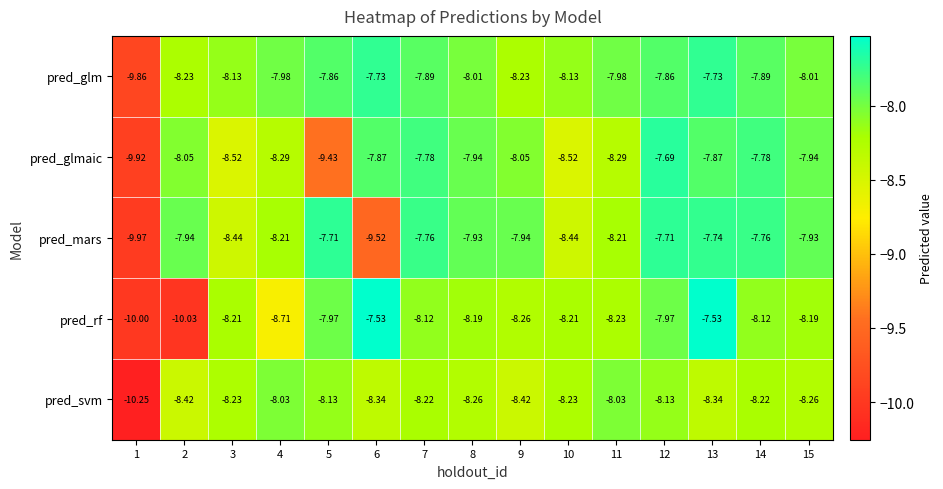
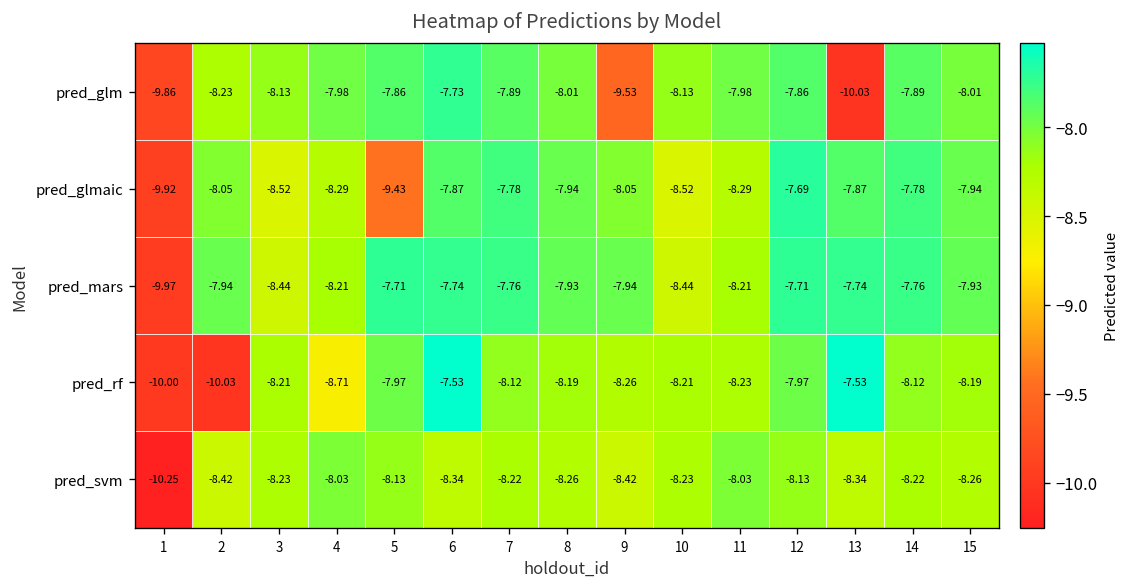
pred_glm, 9: -8.23 -> -9.53
pred_glm, 13: -7.73 -> -10.03
pred_mars, 6: -9.52 -> -7.74
